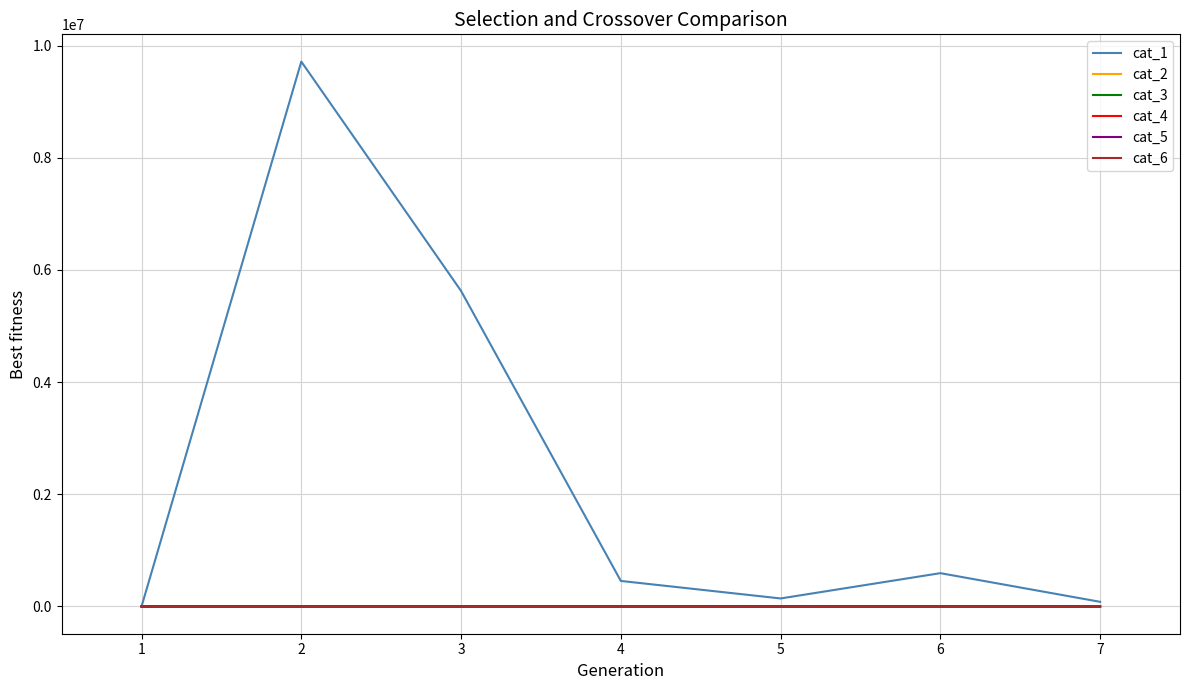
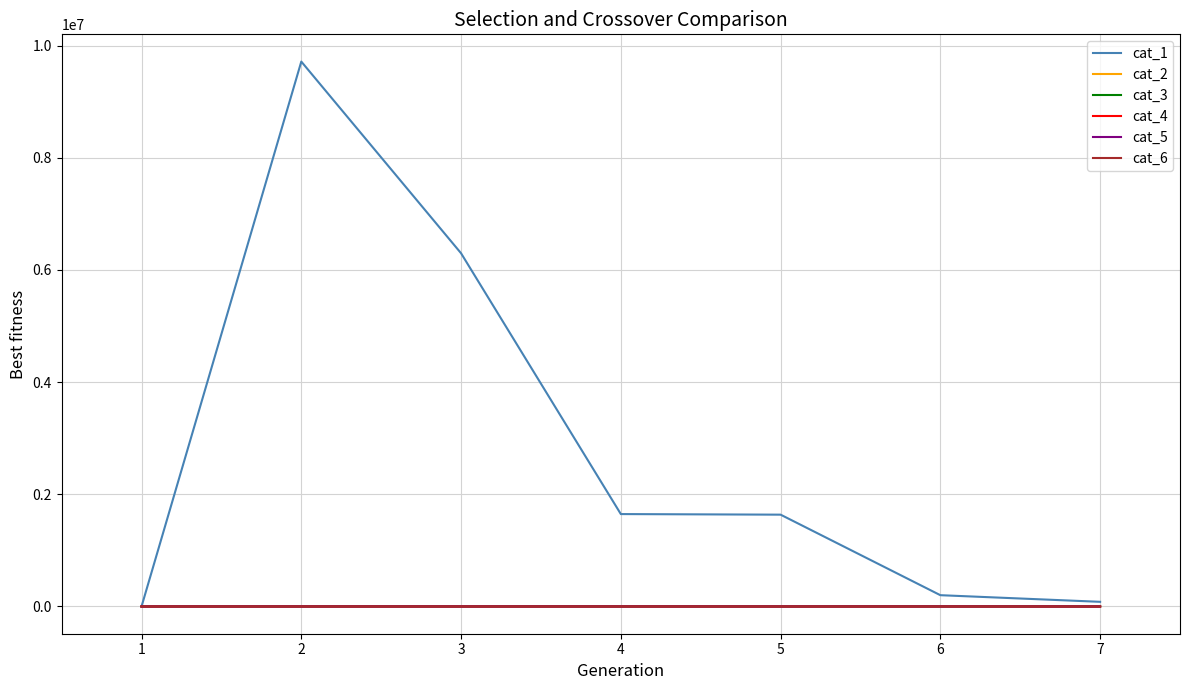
cat_1, 3: 5600000 -> 6300000
cat_1, 4: 500000 -> 1600000
cat_1, 5: 100000 -> 1600000
cat_1, 6: 600000 -> 200000
